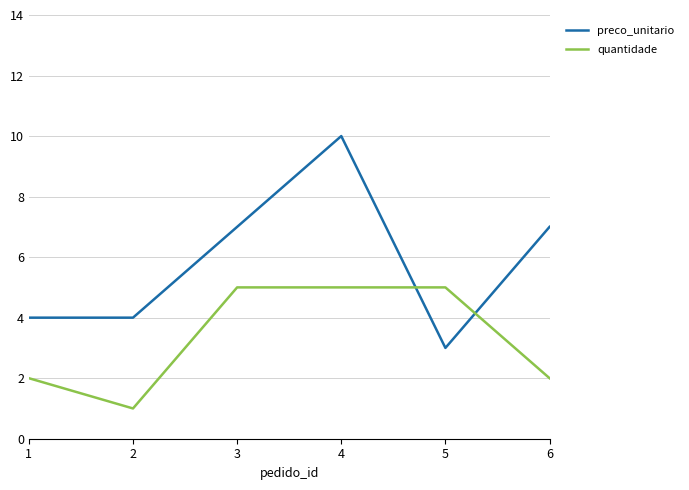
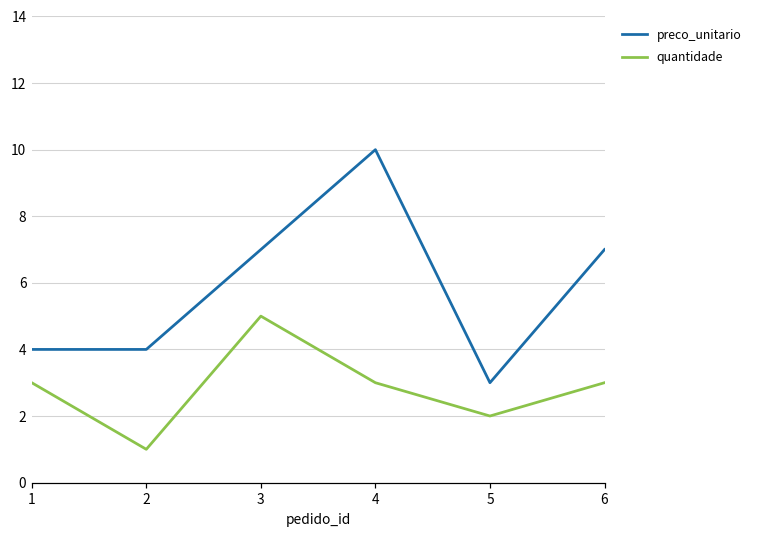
quantidade, 1: 2 -> 3
quantidade, 4: 5 -> 3
quantidade, 5: 5 -> 2
quantidade, 6: 2 -> 3
